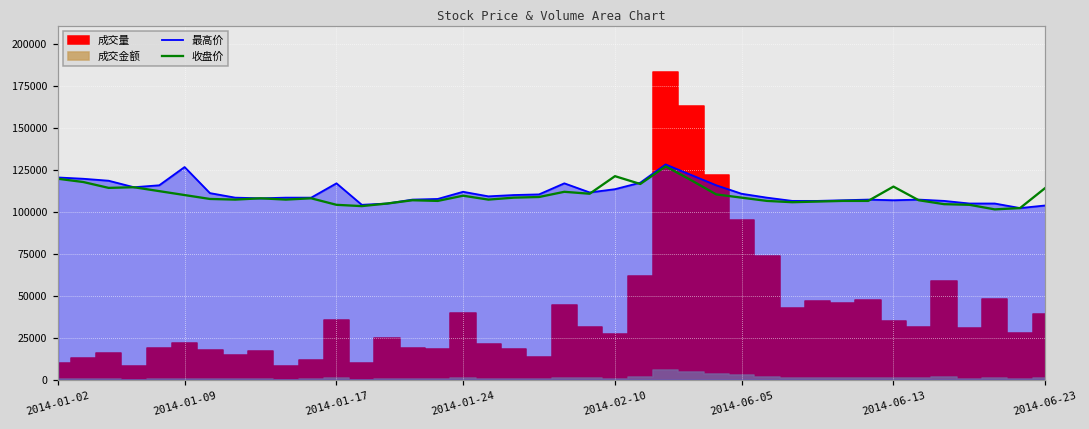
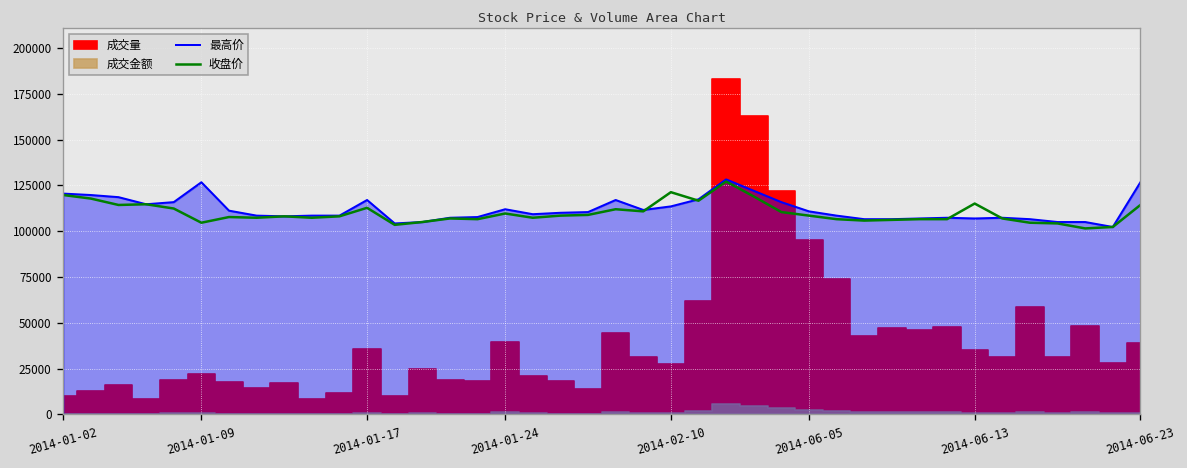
收盘价, 2014-01-09: 110000 -> 105000
收盘价, 2014-01-17: 104000 -> 113000
最高价, 2014-06-23: 104000 -> 127000
